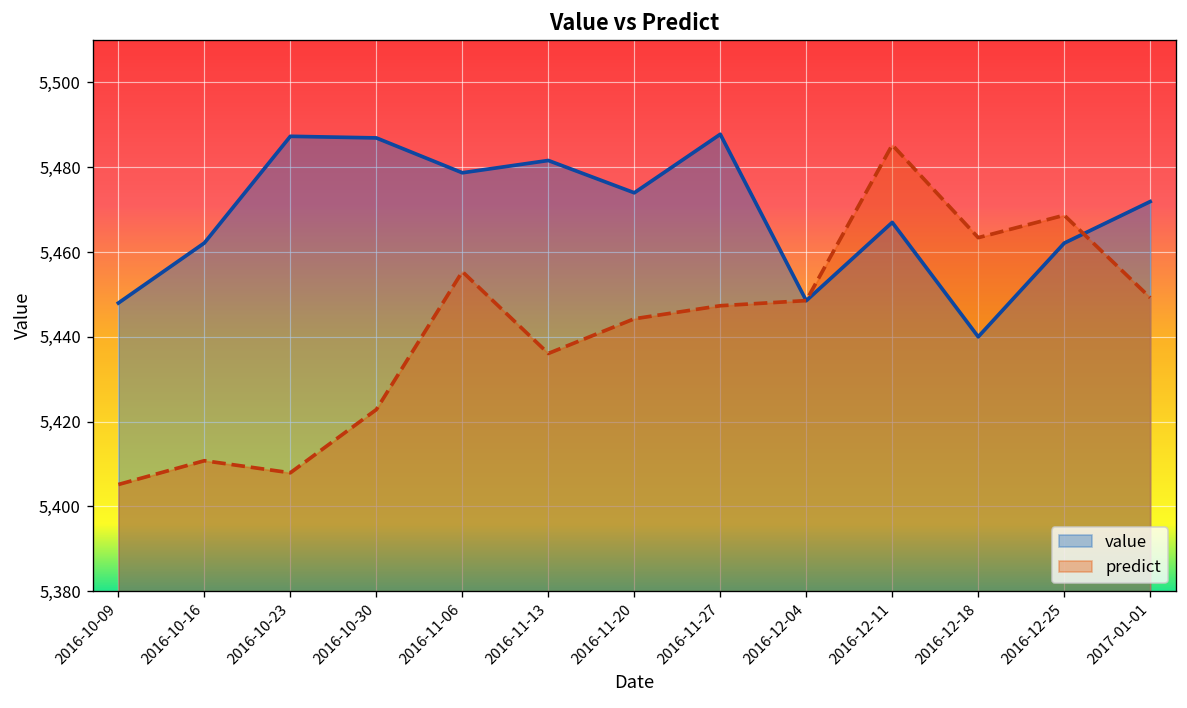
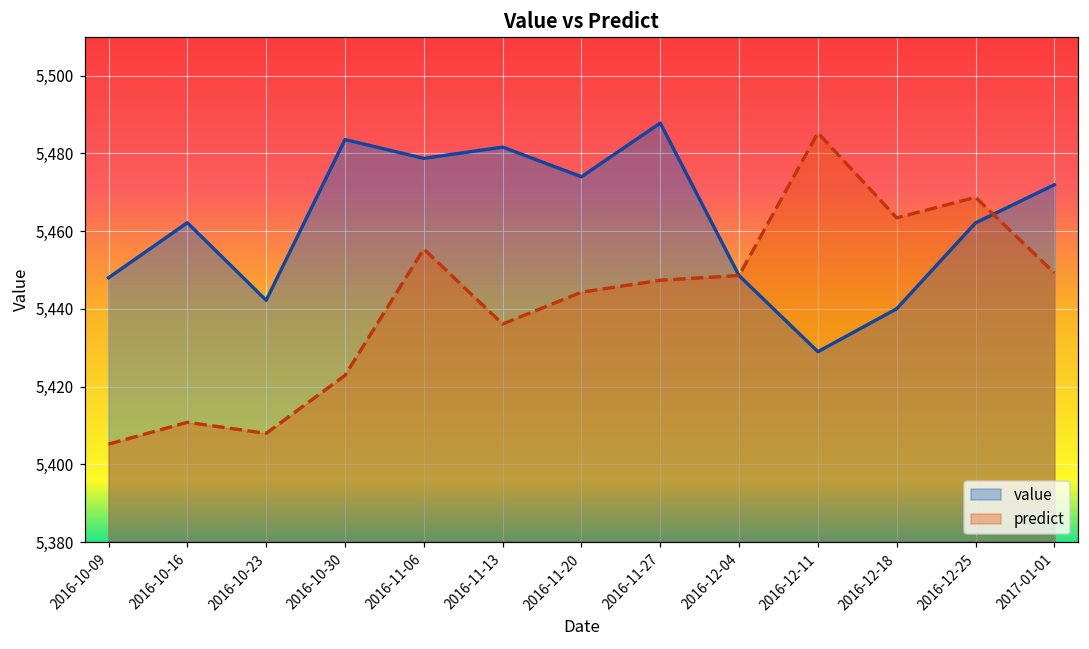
value, 2016-10-23: 5,487 -> 5,442
value, 2016-10-30: 5,487 -> 5,484
value, 2016-12-11: 5,467 -> 5,429
